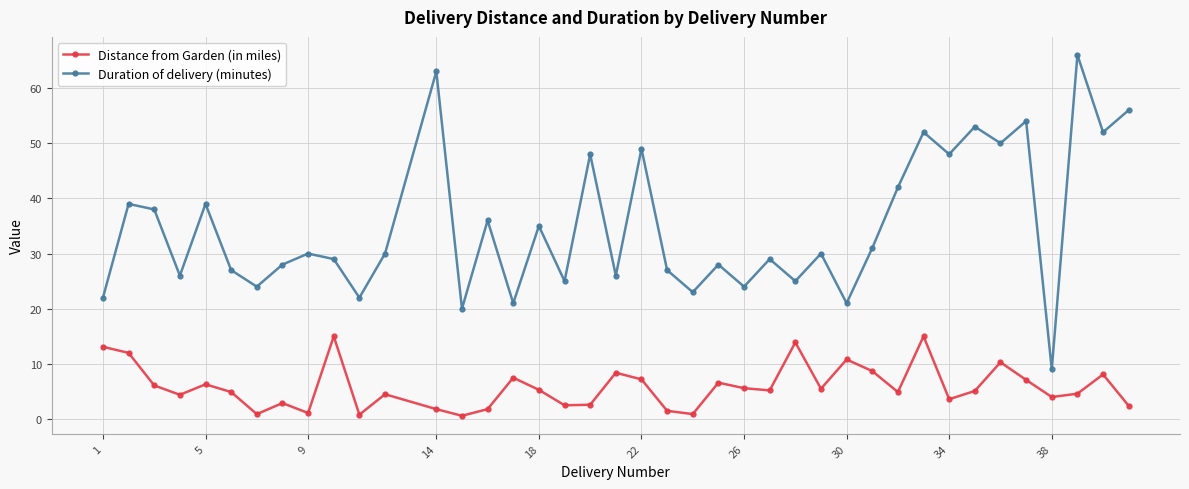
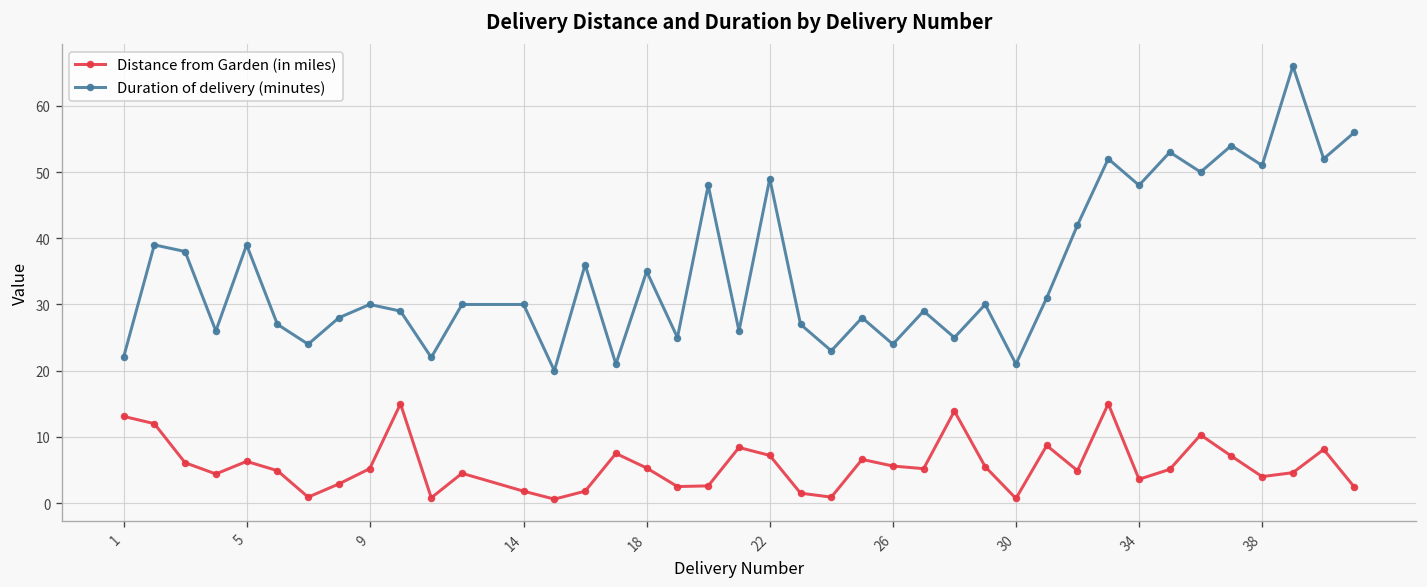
Distance from Garden (in miles), 9: 1 -> 5
Duration of delivery (minutes), 14: 63 -> 30
Distance from Garden (in miles), 30: 11 -> 1
Duration of delivery (minutes), 38: 9 -> 51
